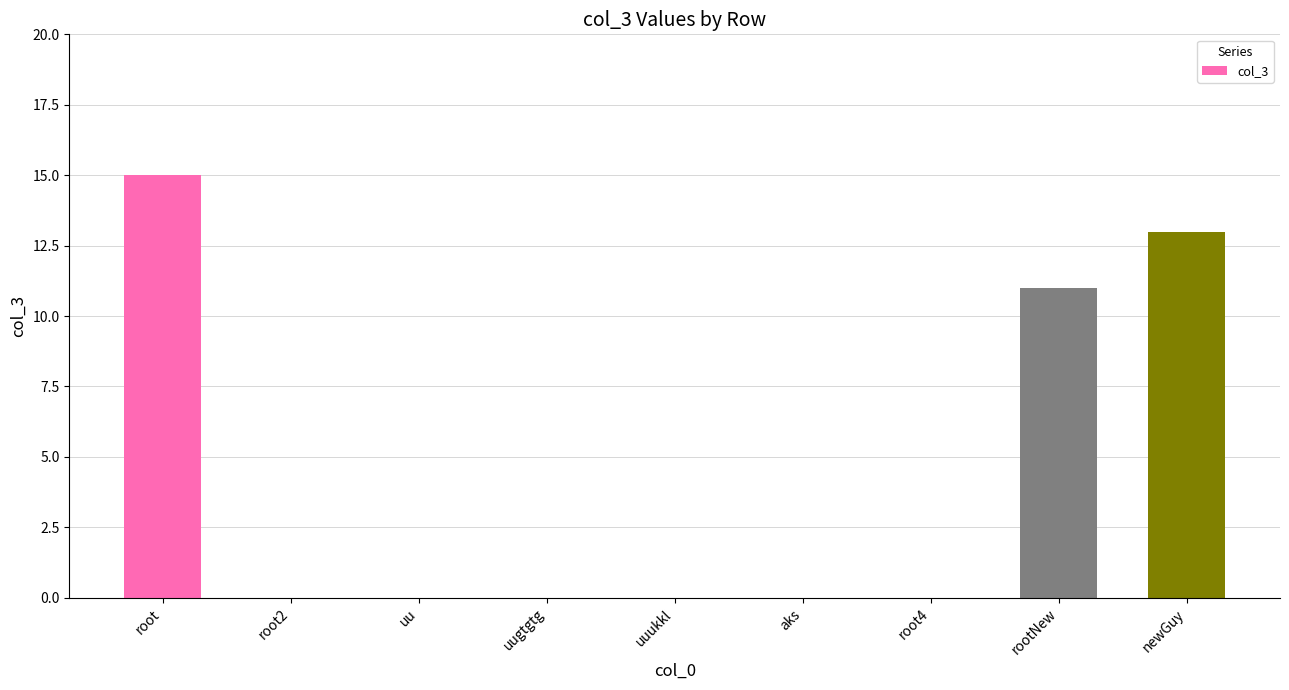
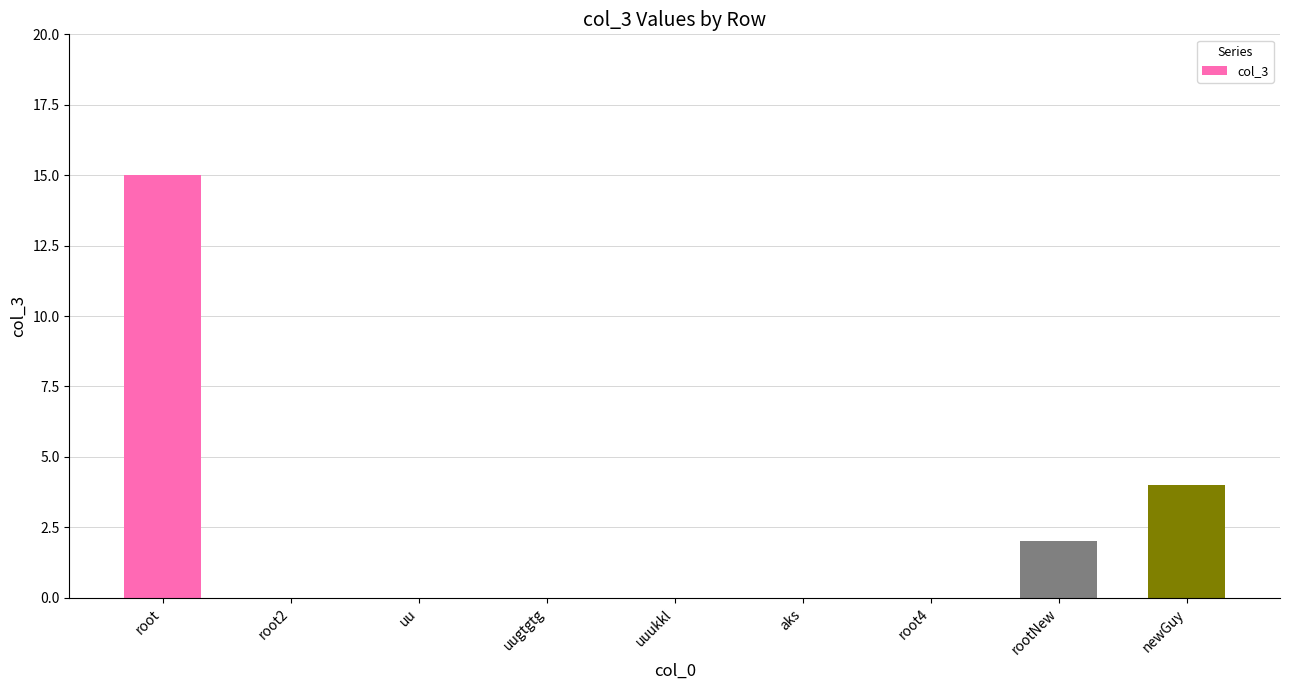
rootNew: 11 -> 2
newGuy: 13 -> 4
